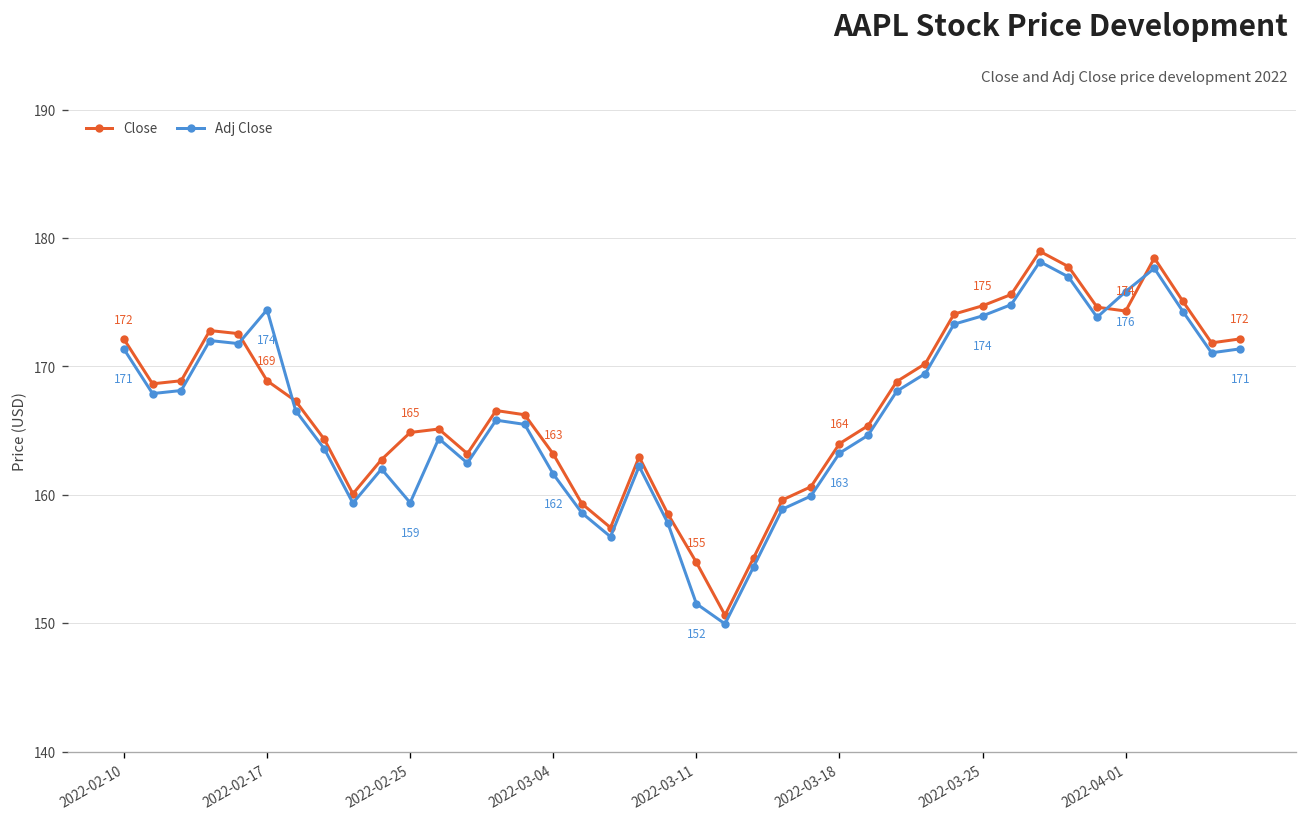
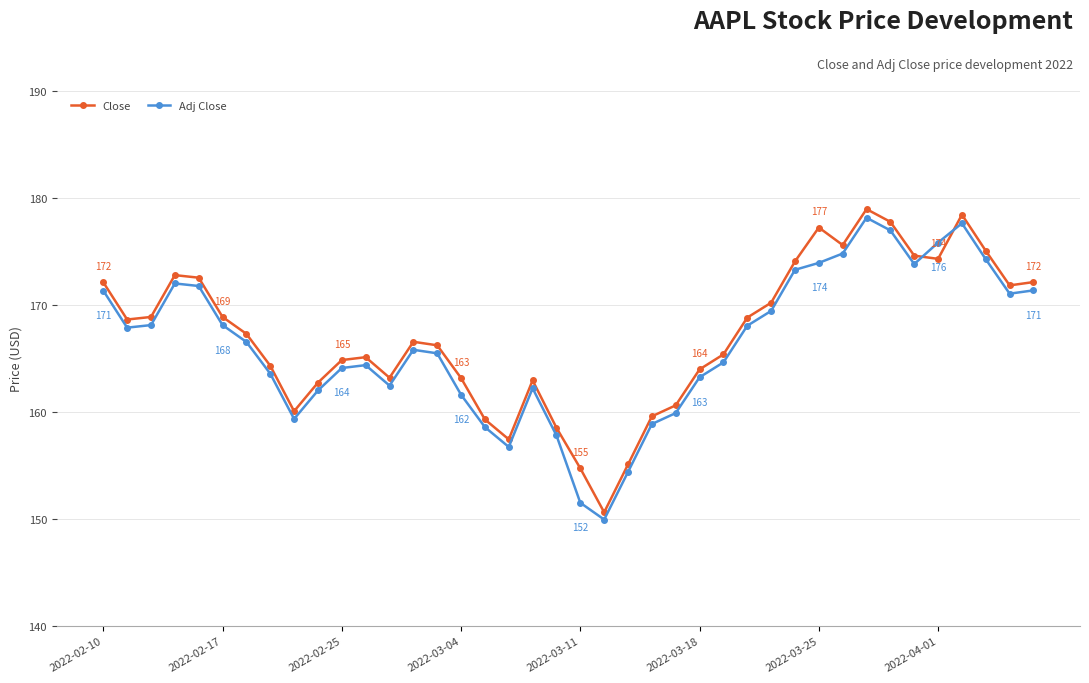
Adj Close, 2022-02-17: 174 -> 168
Adj Close, 2022-02-25: 159 -> 164
Close, 2022-03-25: 175 -> 177
